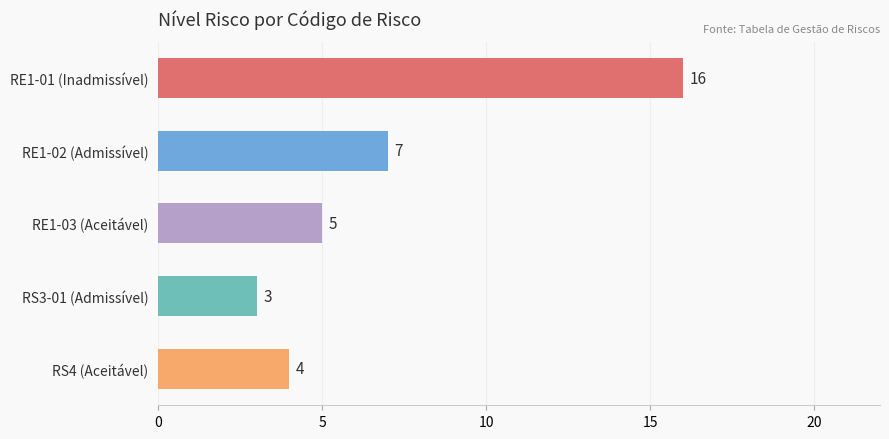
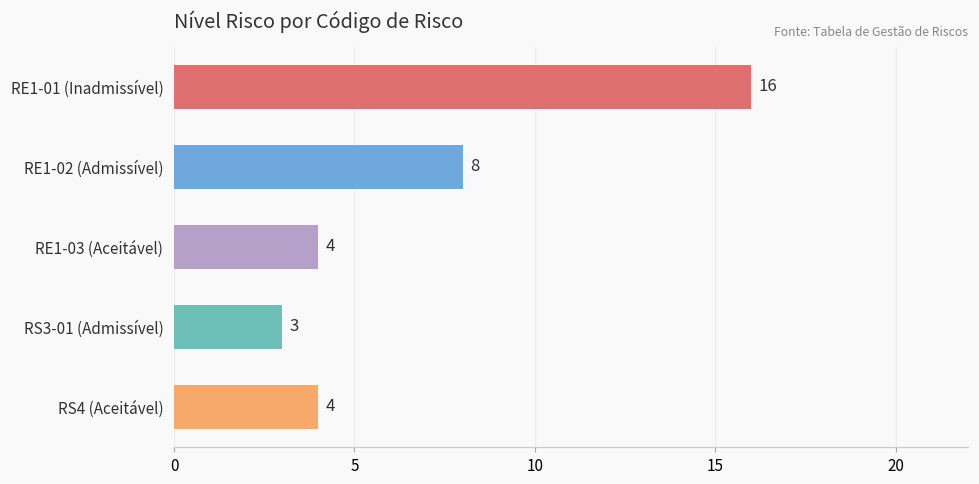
RE1-02 (Admissível): 7 -> 8
RE1-03 (Aceitável): 5 -> 4
